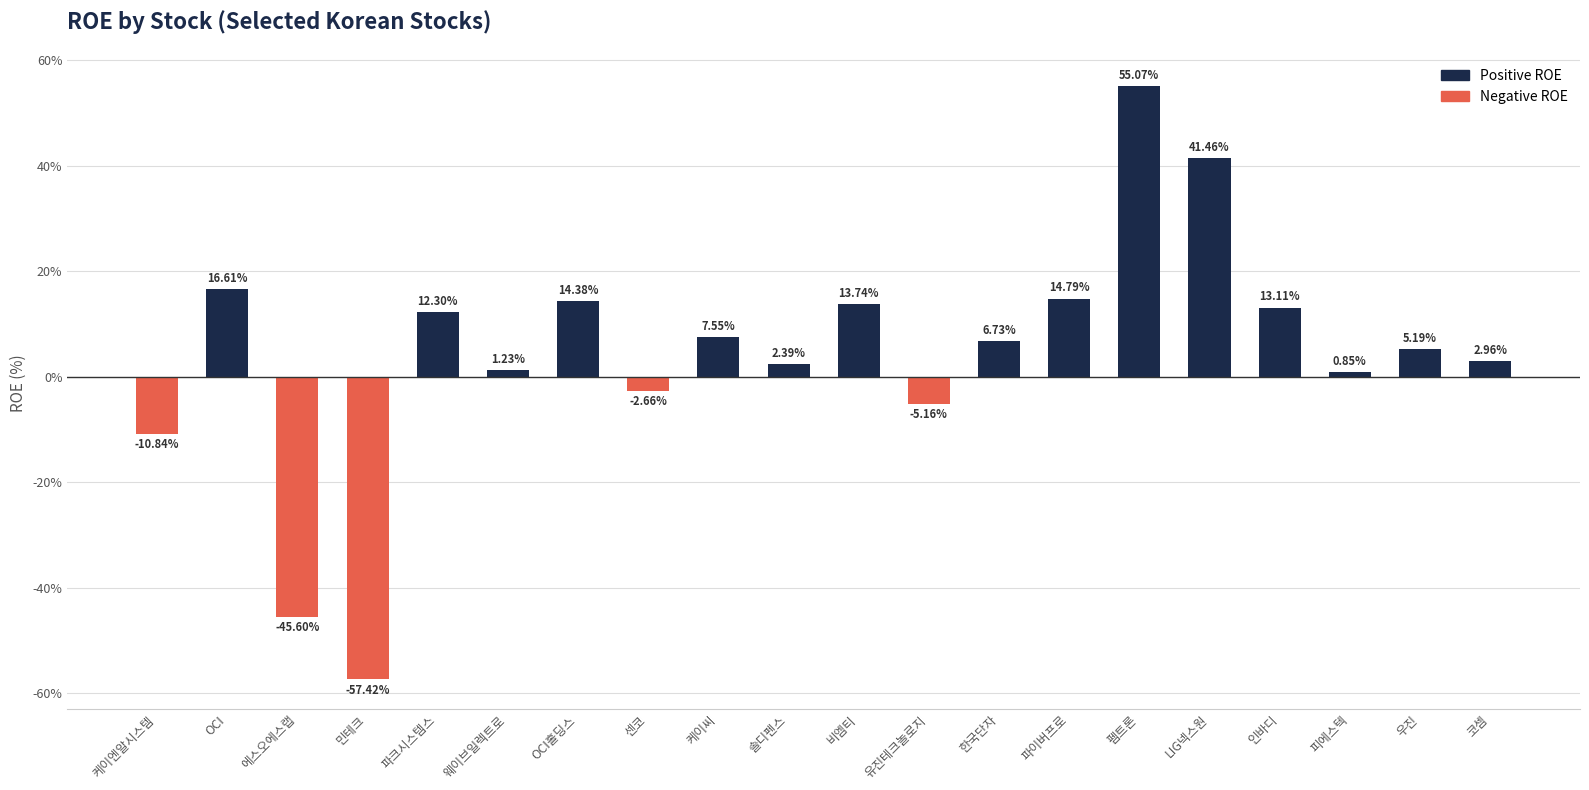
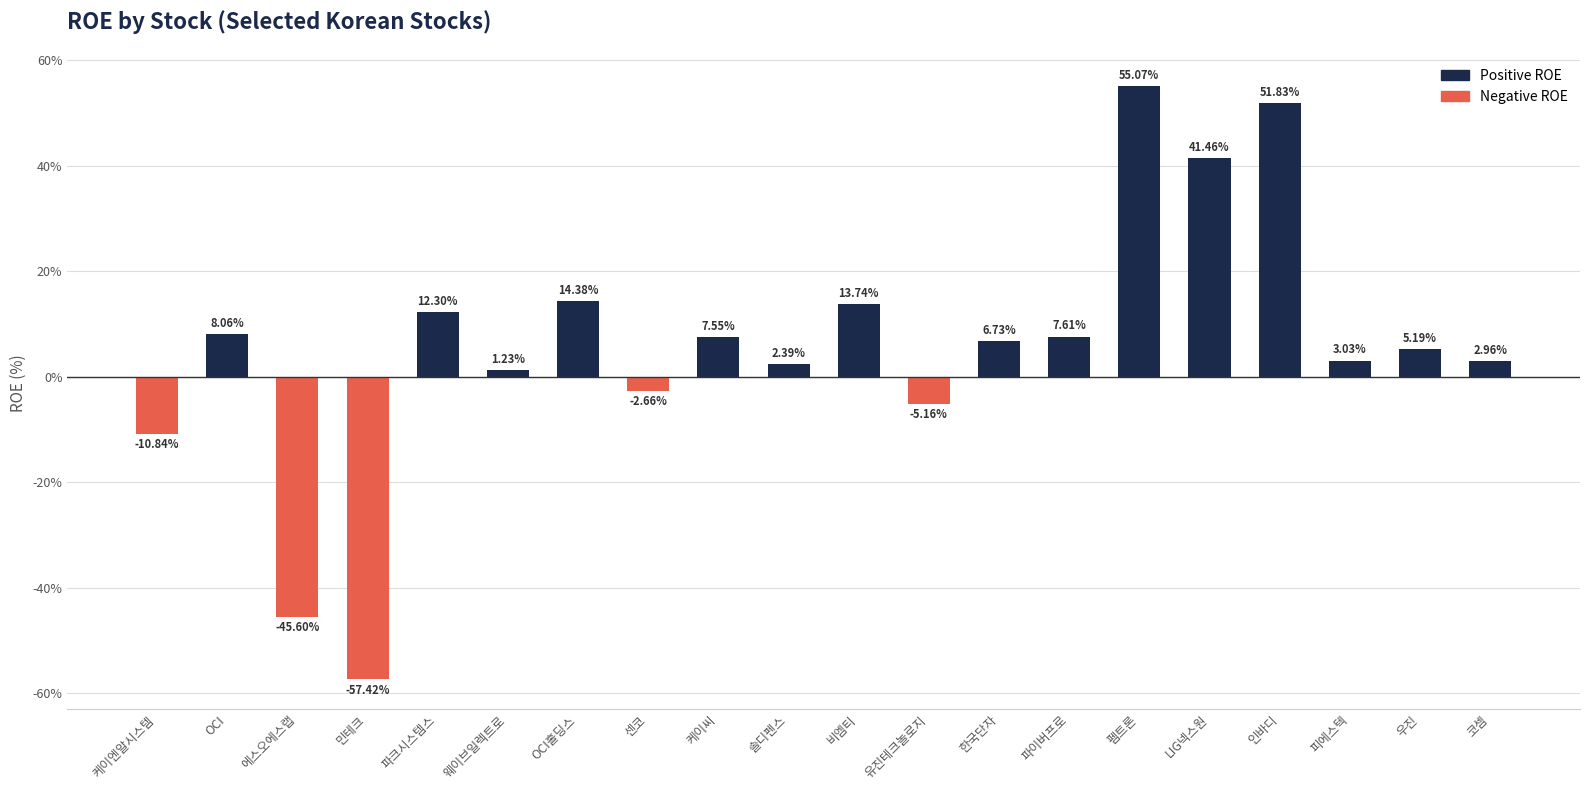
OCI: 16.61% -> 8.06%
파이버프로: 14.79% -> 7.61%
인바디: 13.11% -> 51.83%
피에스텍: 0.85% -> 3.03%
